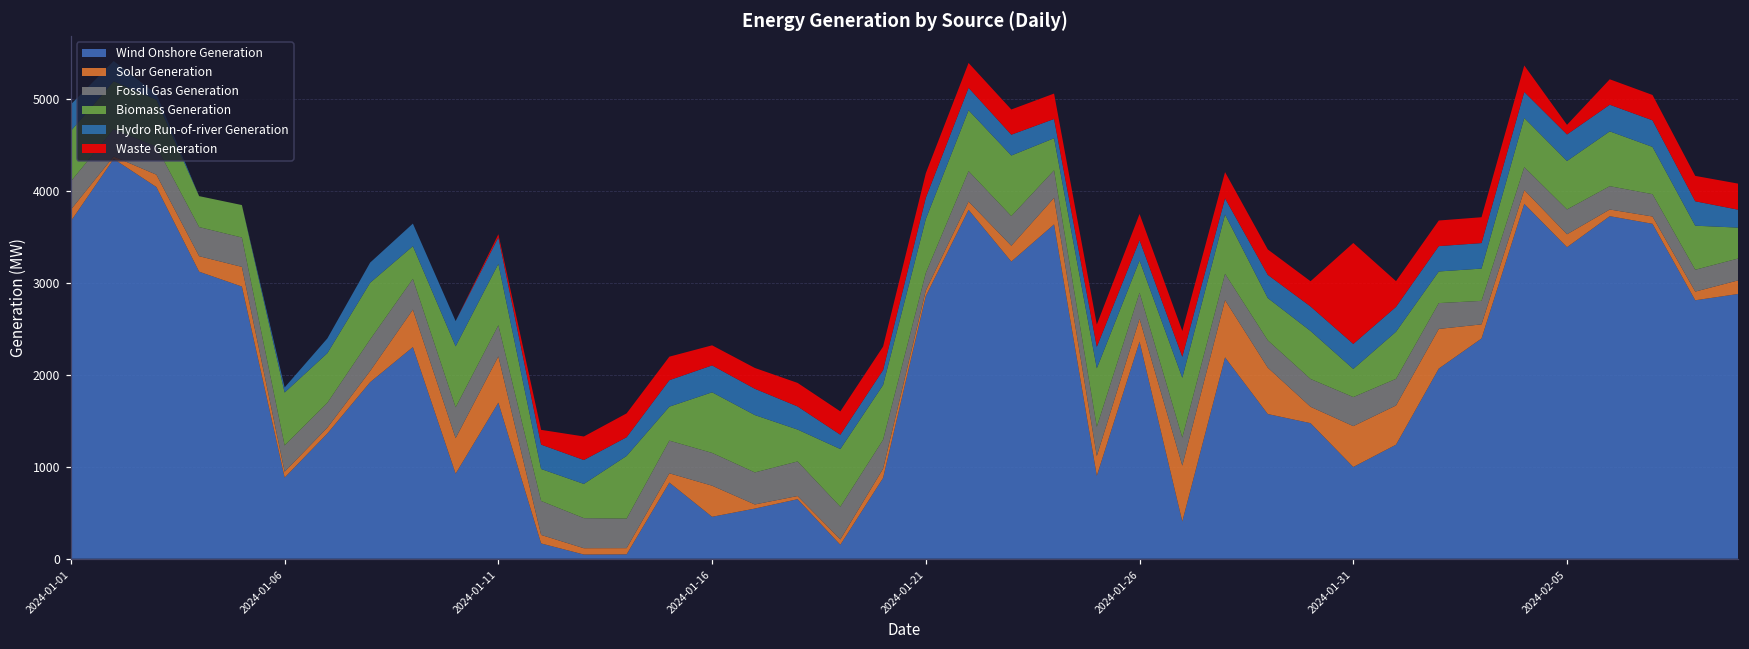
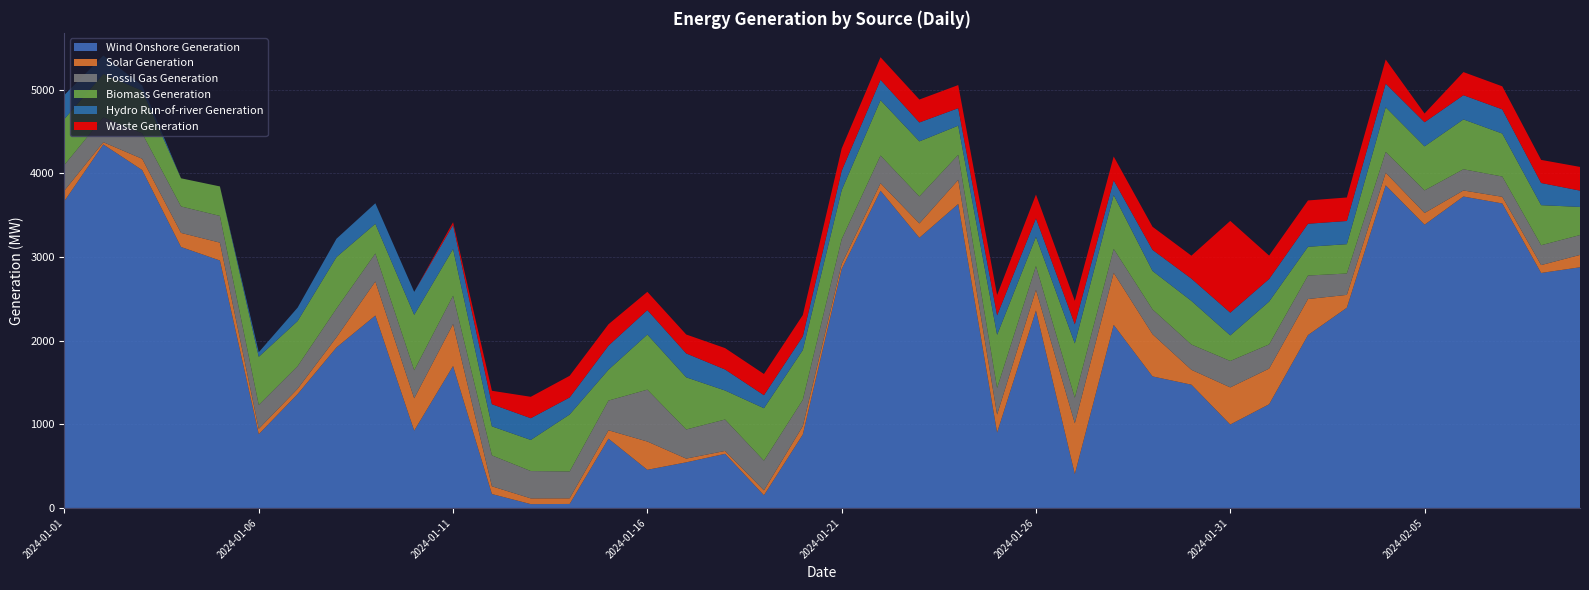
Biomass Generation, 2024-01-11: 700 -> 600
Fossil Gas Generation, 2024-01-16: 400 -> 600
Fossil Gas Generation, 2024-01-21: 200 -> 300
